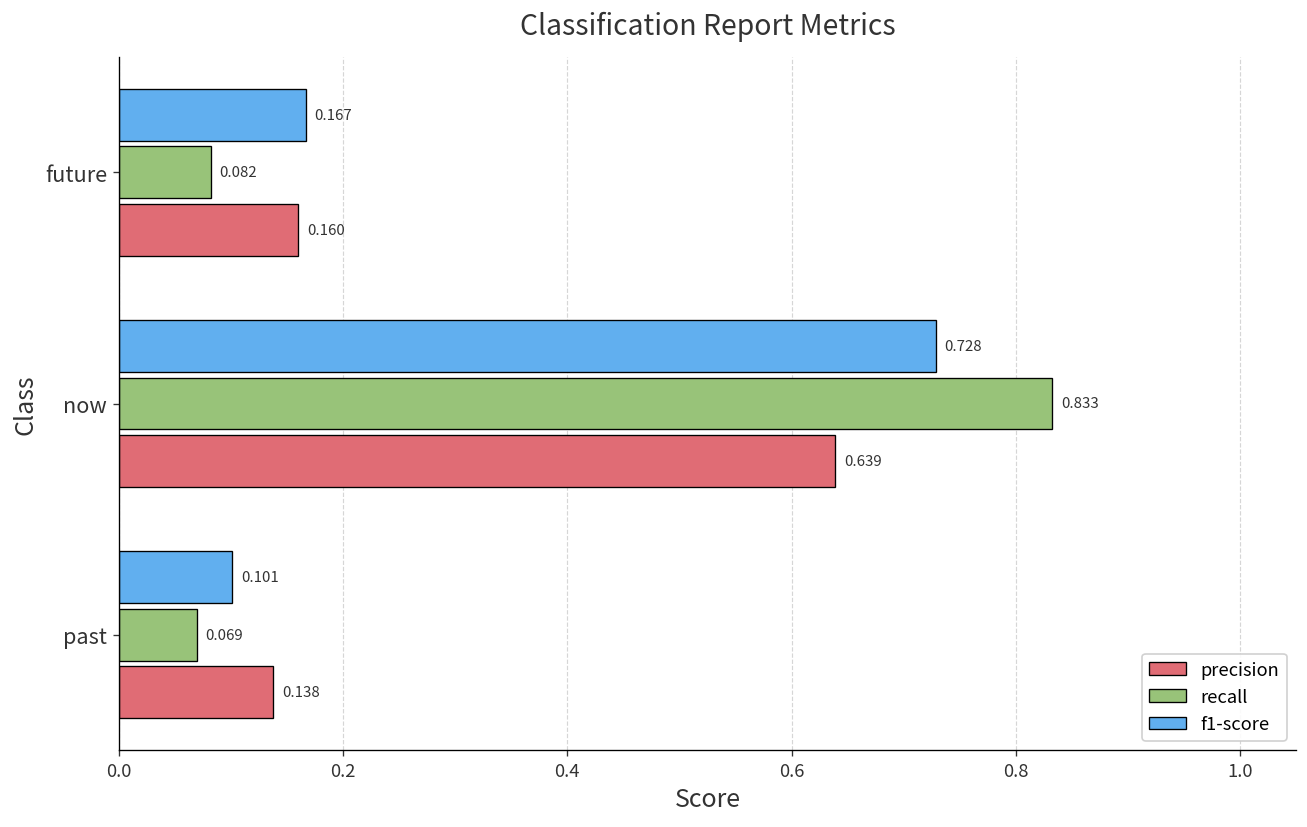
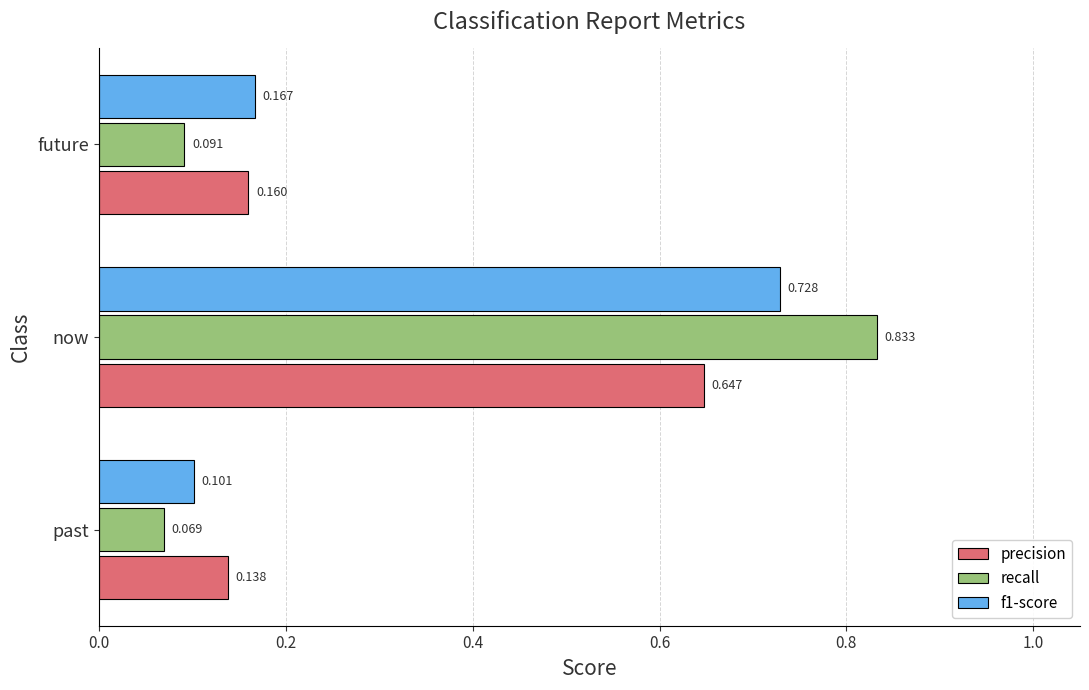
recall, future: 0.082 -> 0.091
precision, now: 0.639 -> 0.647
